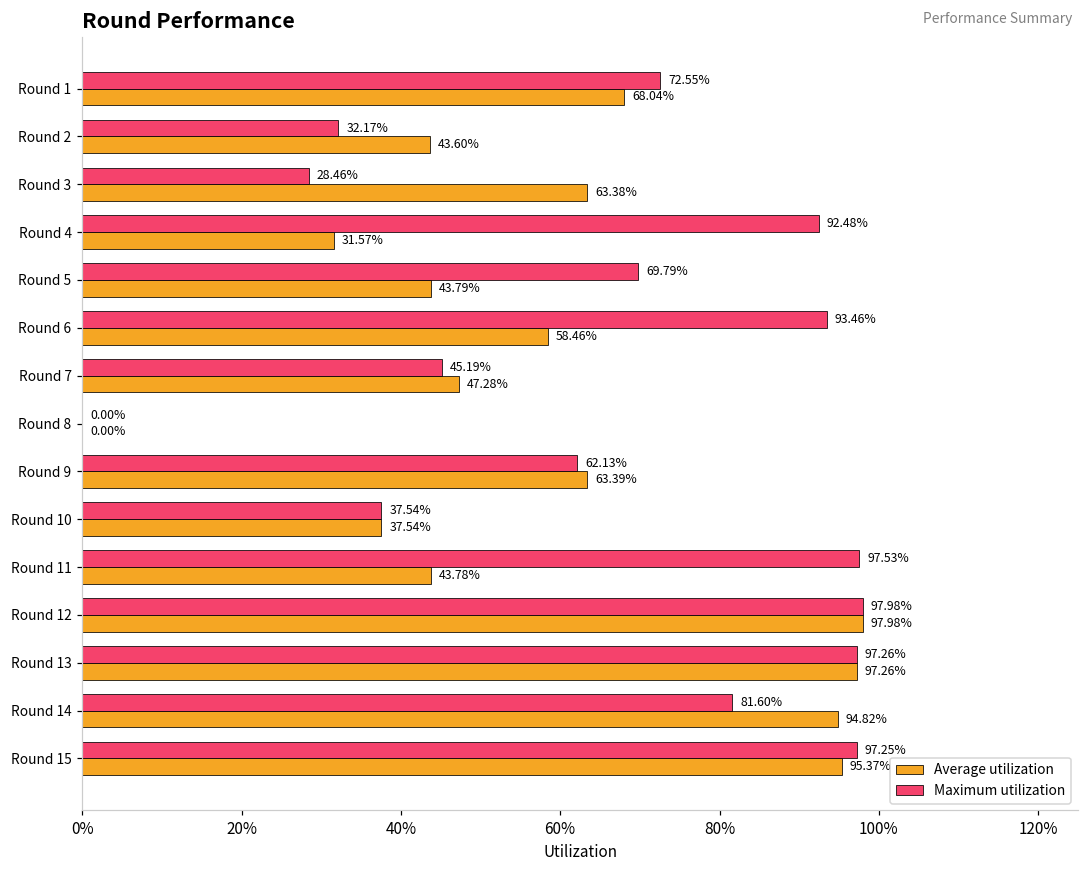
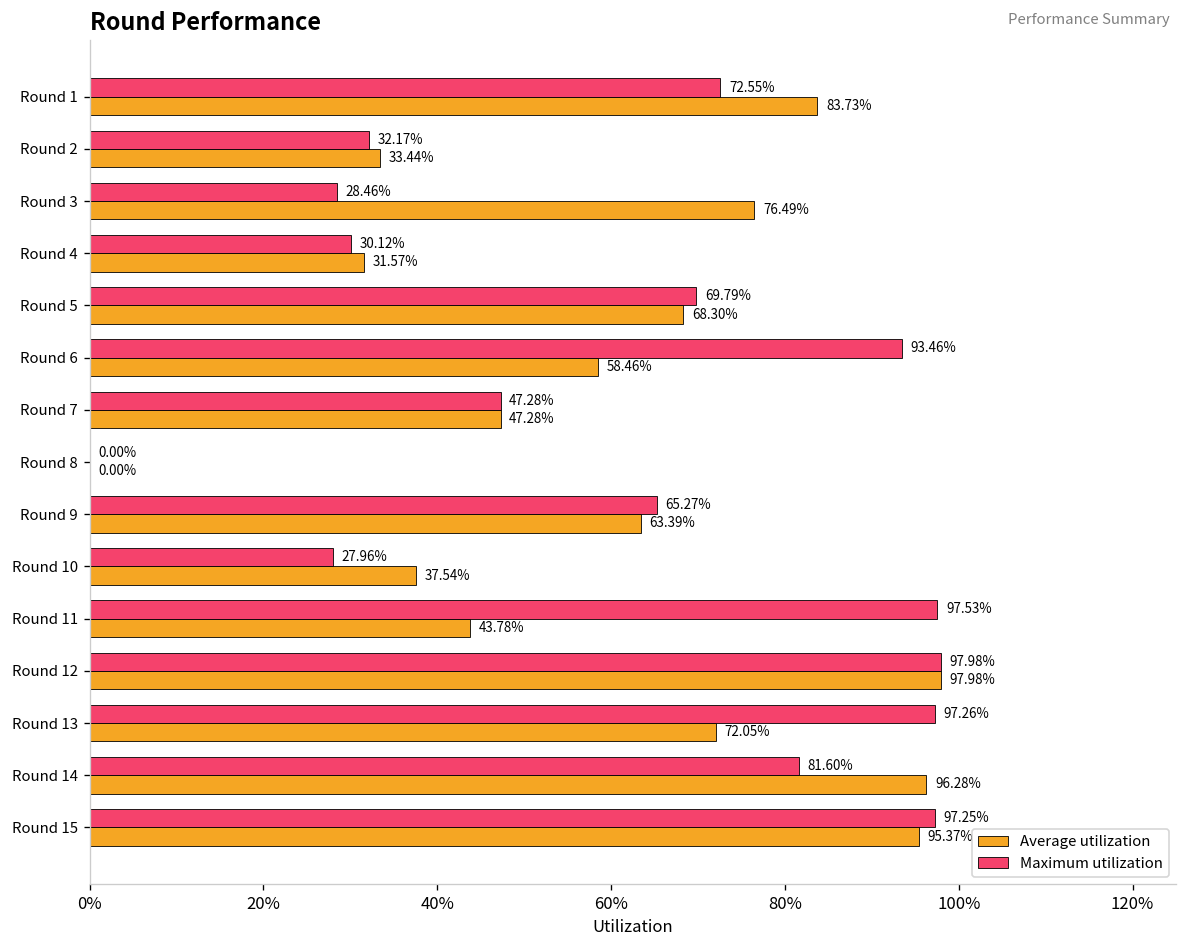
Average utilization, Round 1: 68.04% -> 83.73%
Average utilization, Round 2: 43.60% -> 33.44%
Average utilization, Round 3: 63.38% -> 76.49%
Maximum utilization, Round 4: 92.48% -> 30.12%
Average utilization, Round 5: 43.79% -> 68.30%
Maximum utilization, Round 7: 45.19% -> 47.28%
Maximum utilization, Round 9: 62.13% -> 65.27%
Maximum utilization, Round 10: 37.54% -> 27.96%
Average utilization, Round 13: 97.26% -> 72.05%
Average utilization, Round 14: 94.82% -> 96.28%
